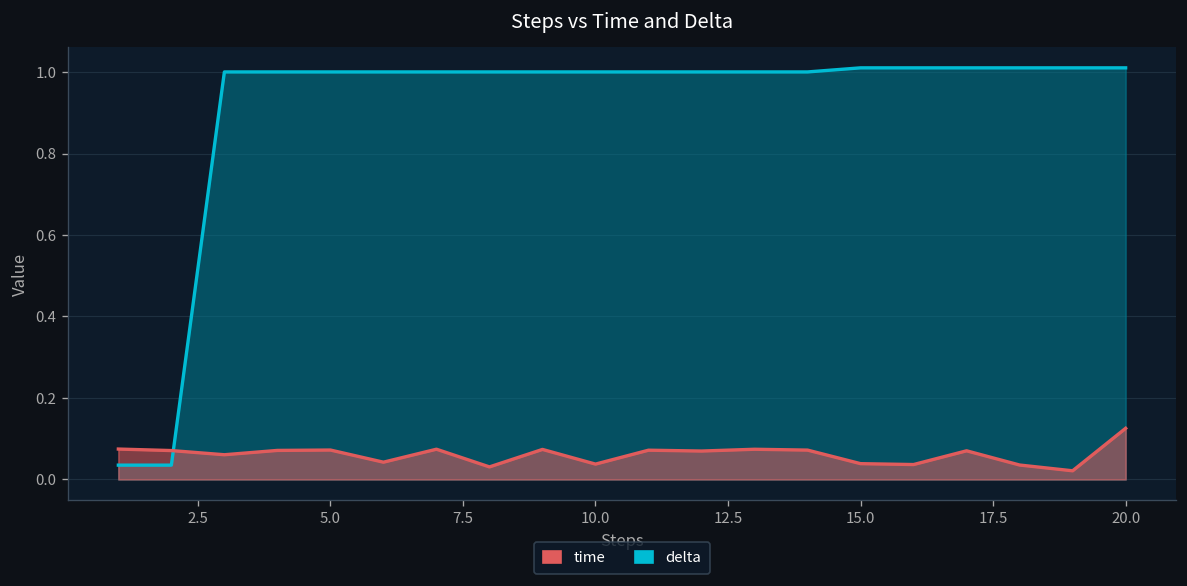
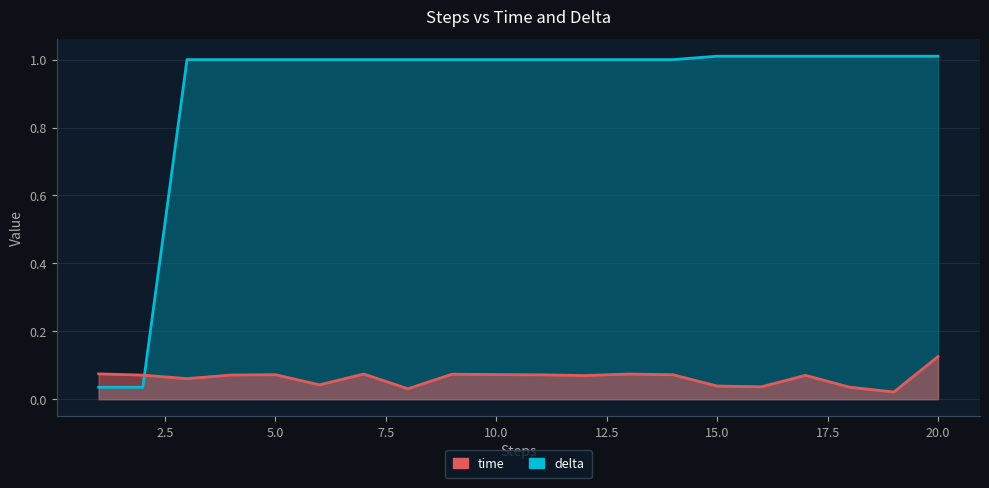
time, 10.0: 0.04 -> 0.07
